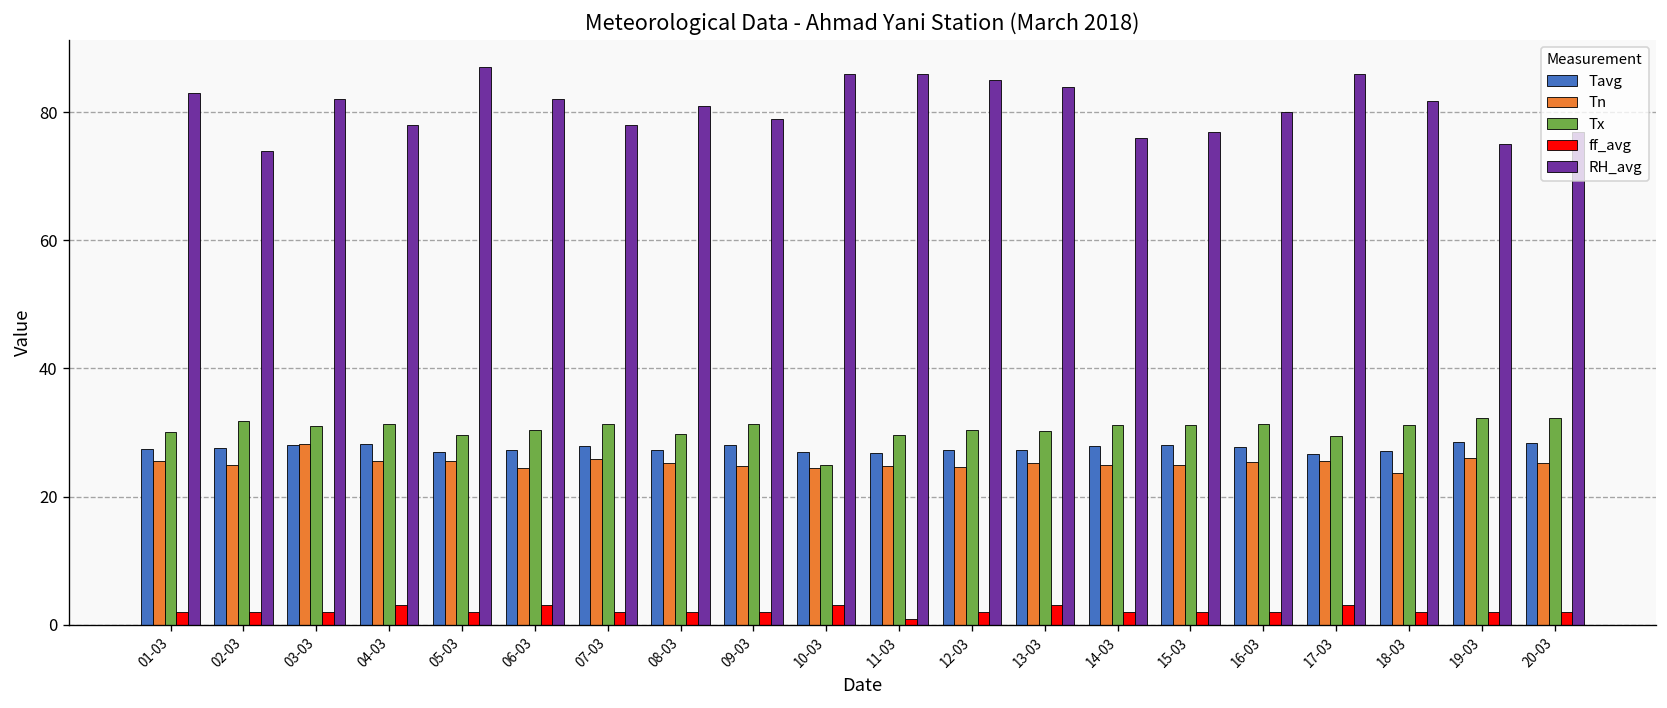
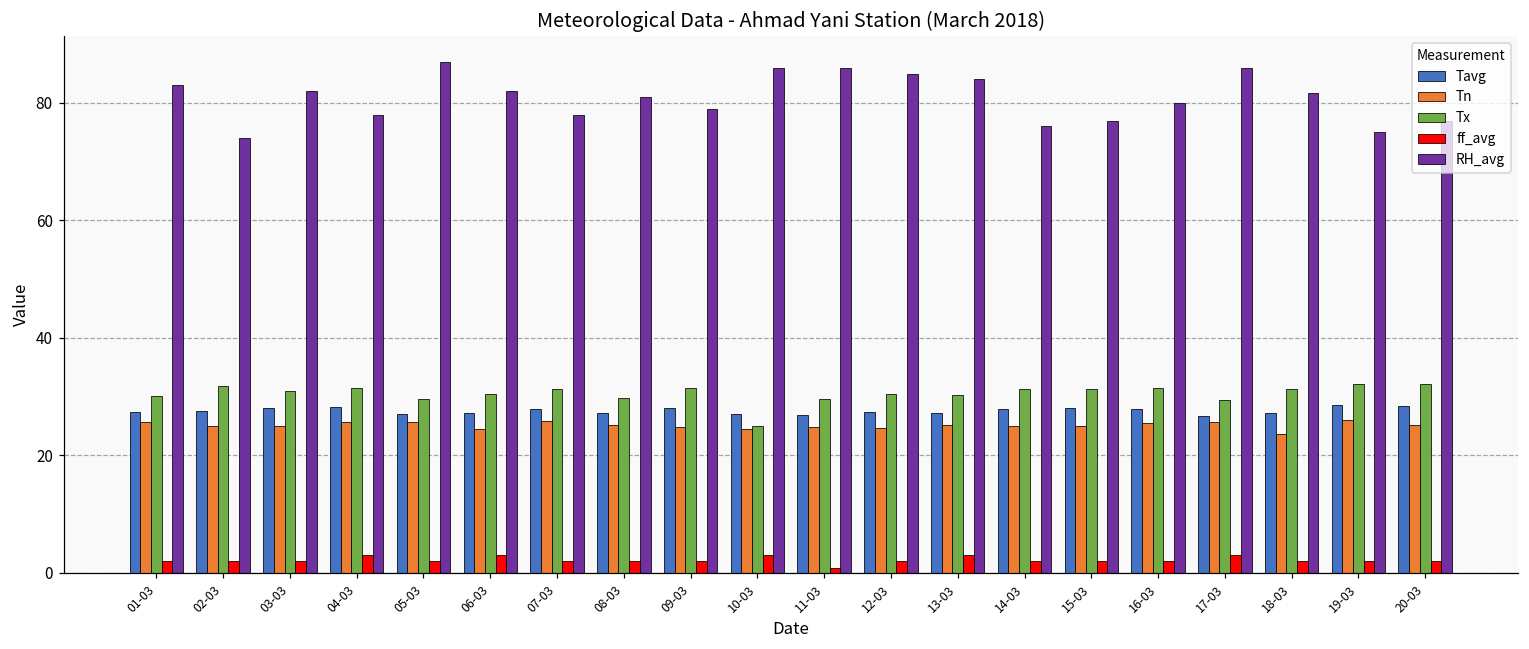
Tn, 03-03: 28 -> 25
